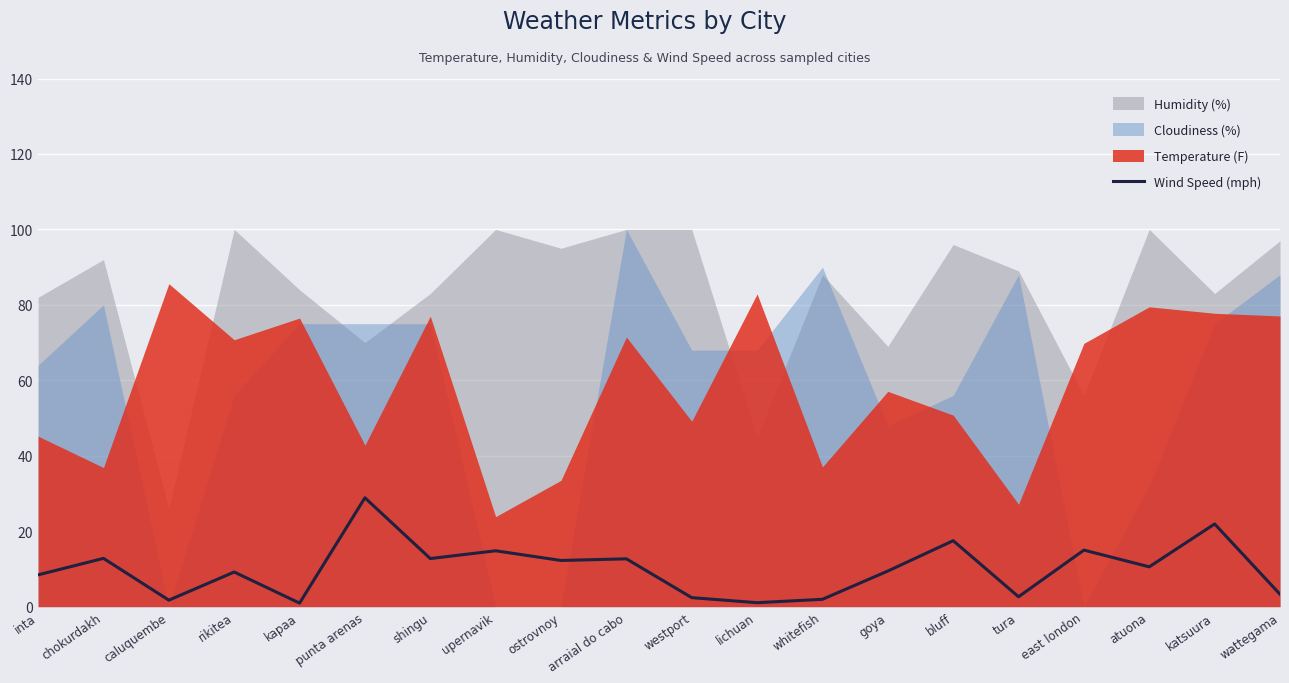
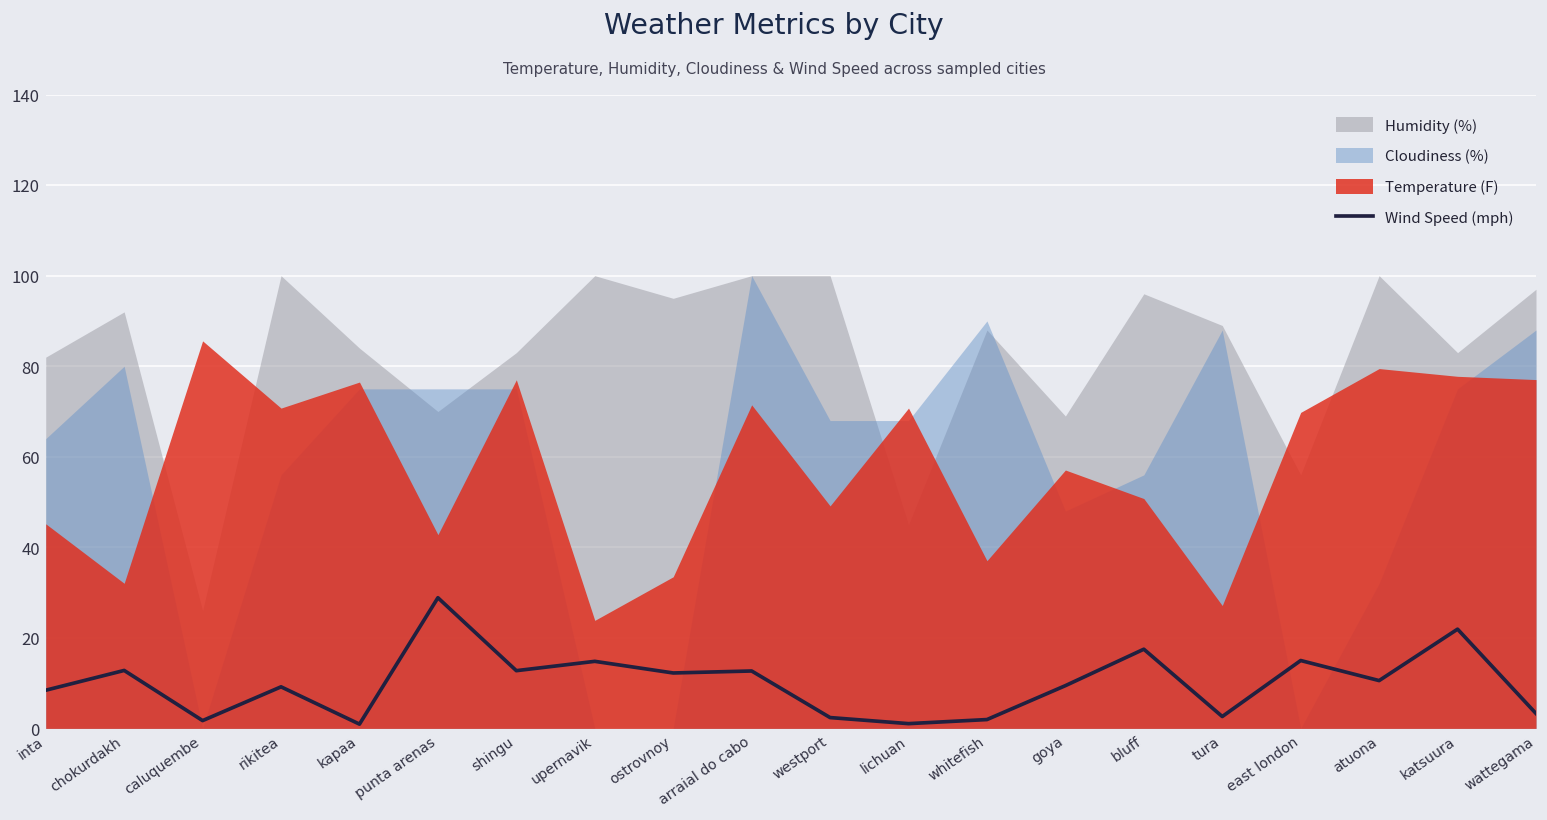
Temperature (F), chokurdakh: 37 -> 32
Temperature (F), lichuan: 83 -> 71
